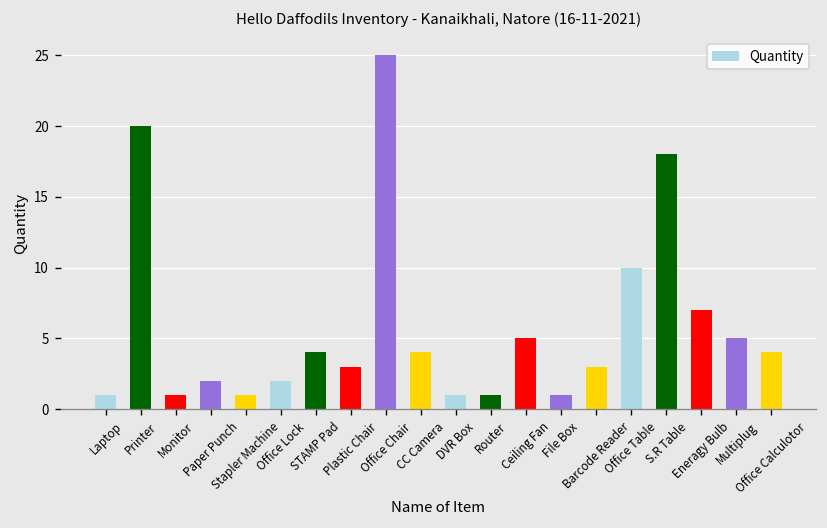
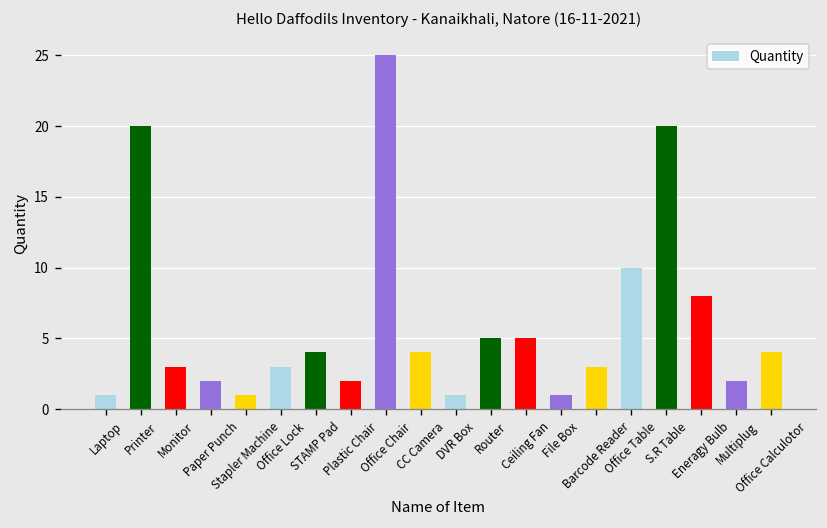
Monitor: 1 -> 3
Office Lock: 2 -> 3
Plastic Chair: 3 -> 2
Router: 1 -> 5
S.R Table: 18 -> 20
Eneragy Bulb: 7 -> 8
Multiplug: 5 -> 2
